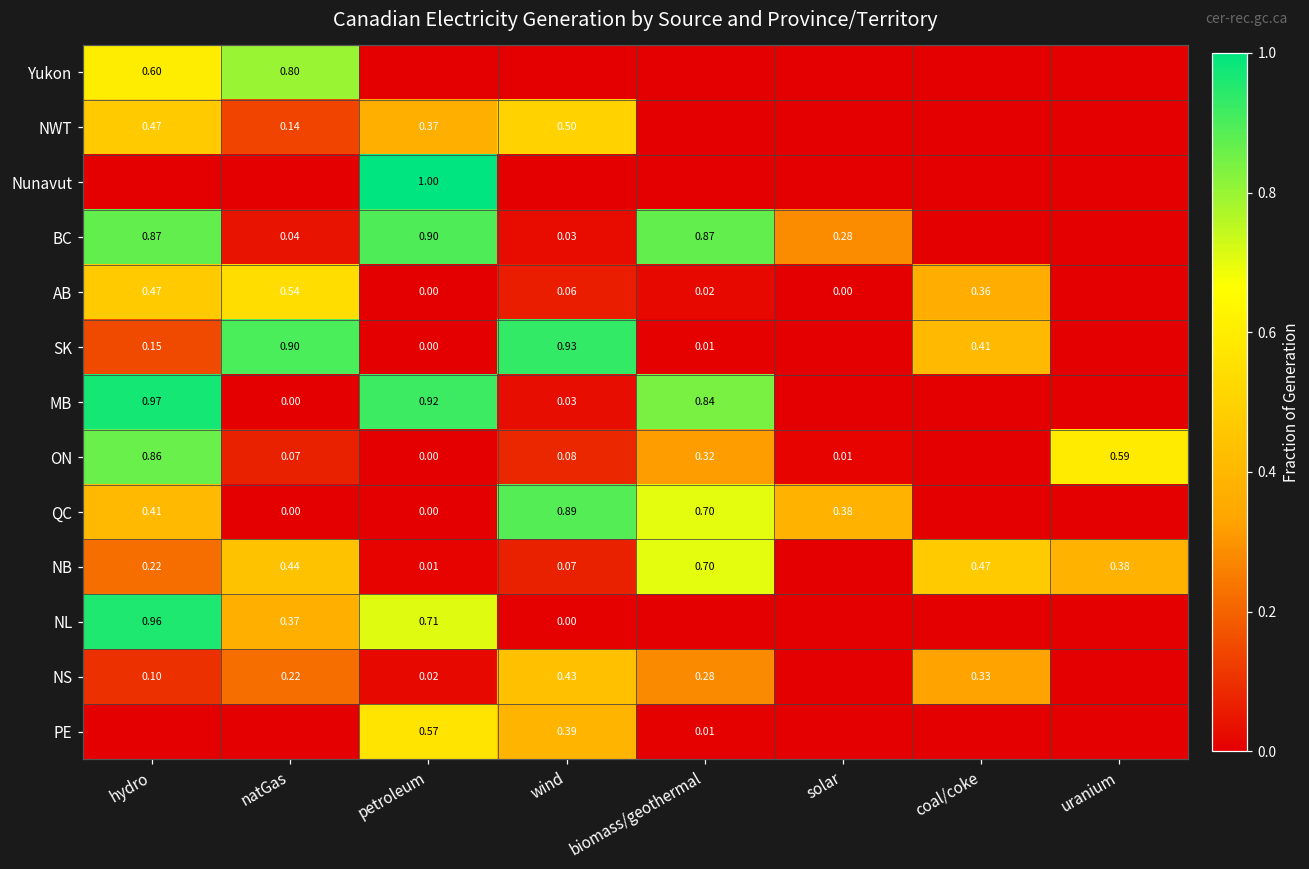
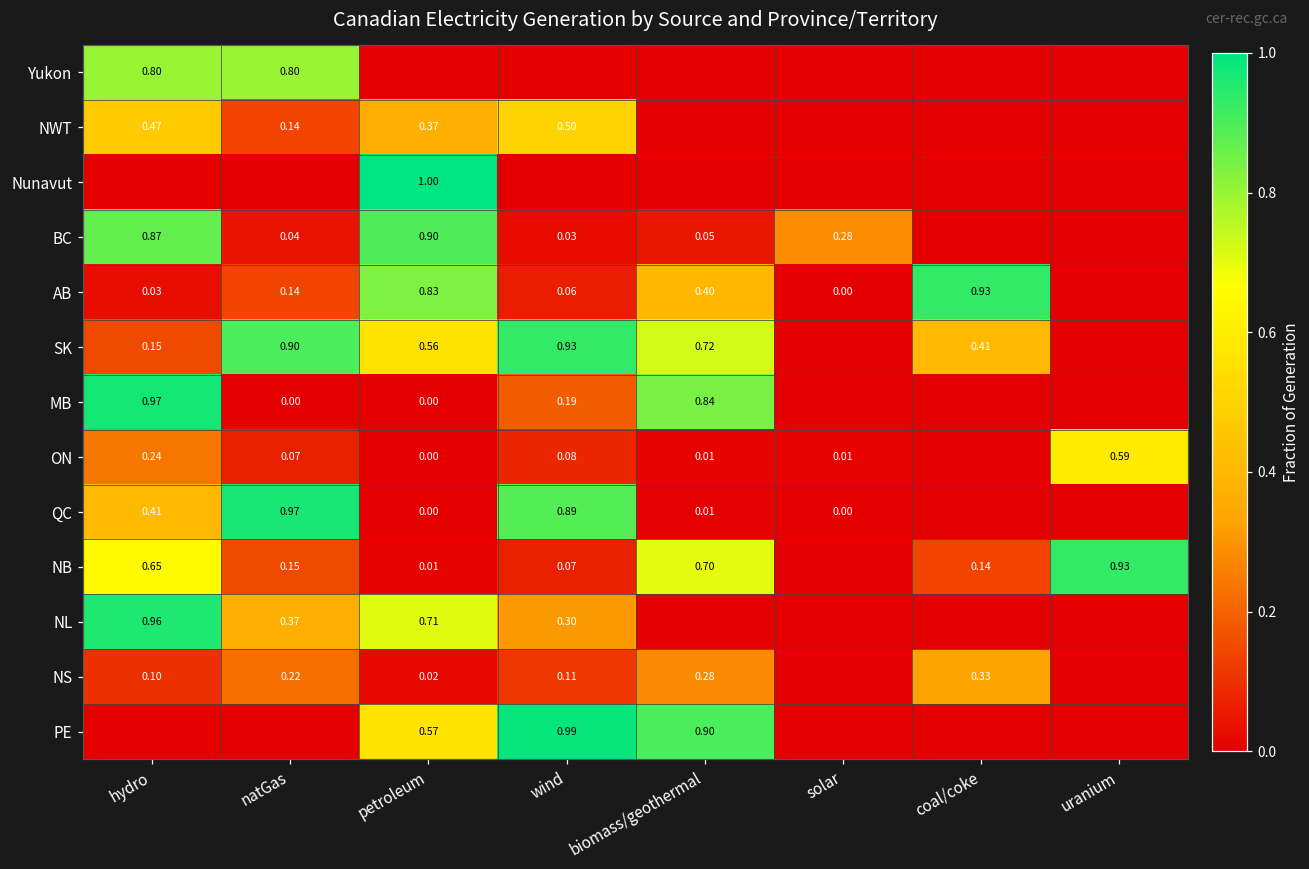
Yukon, hydro: 0.60 -> 0.80
BC, biomass/geothermal: 0.87 -> 0.05
AB, hydro: 0.47 -> 0.03
AB, natGas: 0.54 -> 0.14
AB, petroleum: 0.00 -> 0.83
AB, biomass/geothermal: 0.02 -> 0.40
AB, coal/coke: 0.36 -> 0.93
SK, petroleum: 0.00 -> 0.56
SK, biomass/geothermal: 0.01 -> 0.72
MB, petroleum: 0.92 -> 0.00
MB, wind: 0.03 -> 0.19
ON, hydro: 0.86 -> 0.24
ON, biomass/geothermal: 0.32 -> 0.01
QC, natGas: 0.00 -> 0.97
QC, biomass/geothermal: 0.70 -> 0.01
QC, solar: 0.38 -> 0.00
NB, hydro: 0.22 -> 0.65
NB, natGas: 0.44 -> 0.15
NB, coal/coke: 0.47 -> 0.14
NB, uranium: 0.38 -> 0.93
NL, wind: 0.00 -> 0.30
NS, wind: 0.43 -> 0.11
PE, wind: 0.39 -> 0.99
PE, biomass/geothermal: 0.01 -> 0.90
